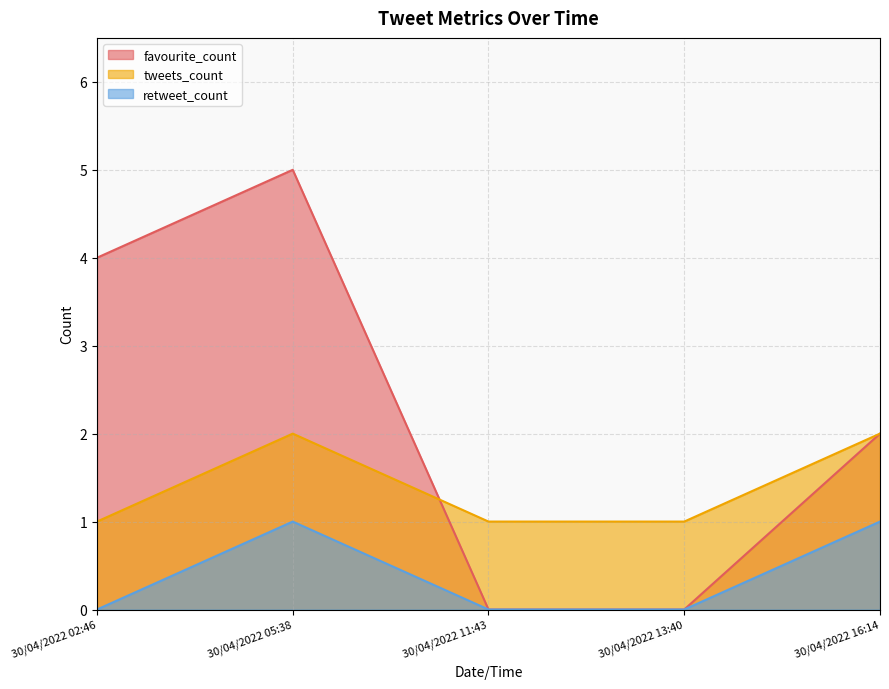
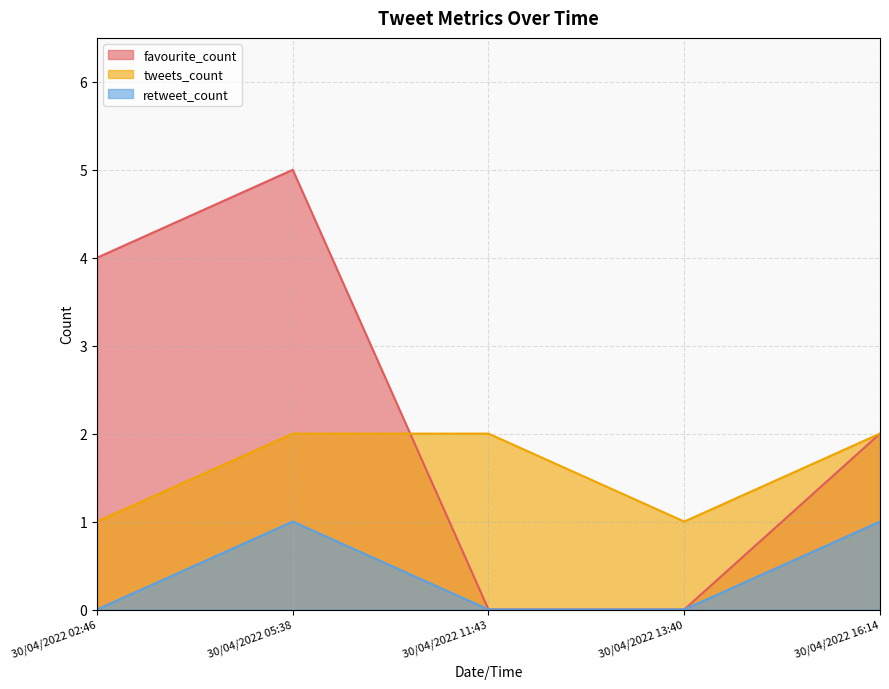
tweets_count, 30/04/2022 11:43: 1 -> 2
